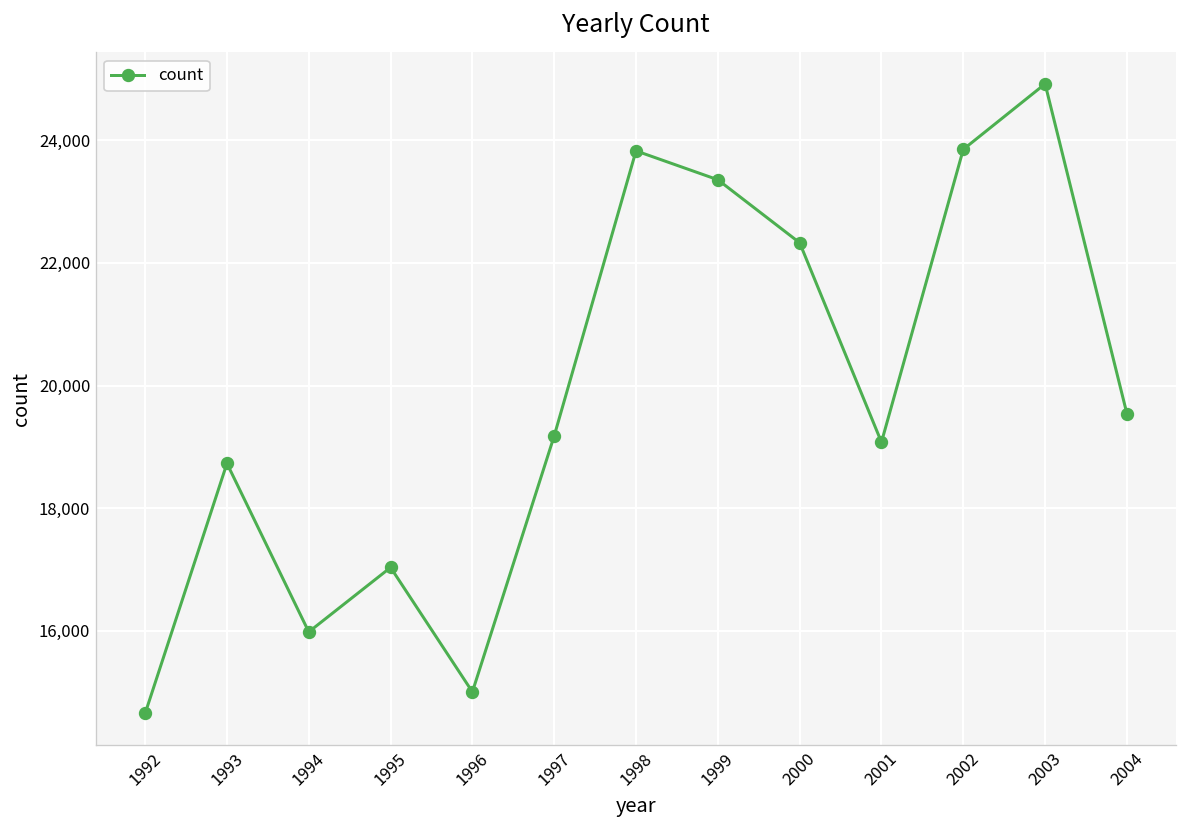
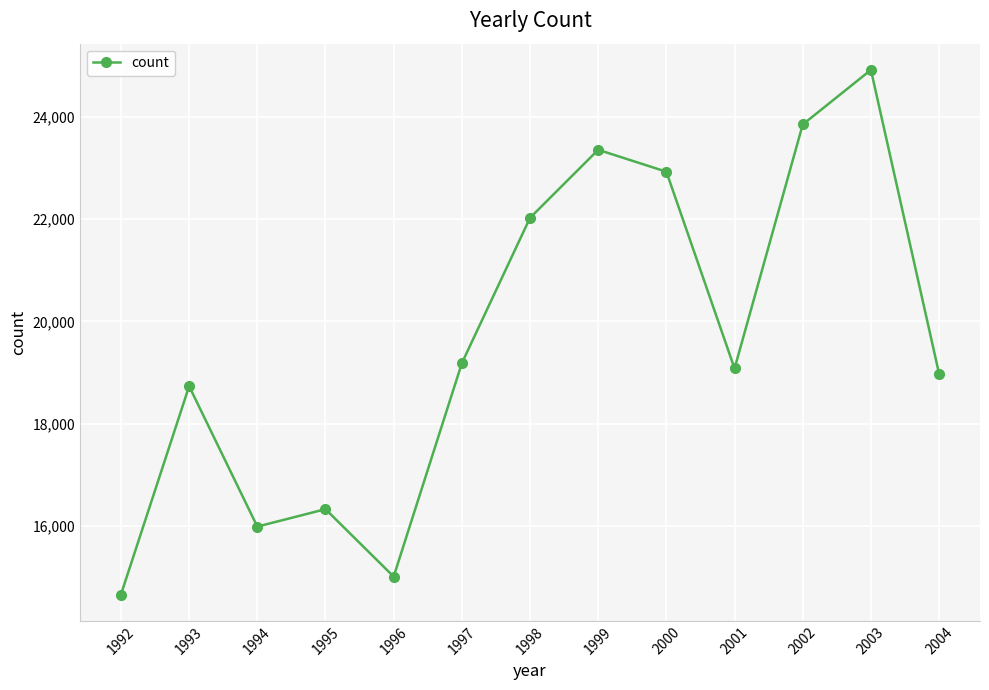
1995: 17,000 -> 16,300
1998: 23,800 -> 22,000
2000: 22,300 -> 22,900
2004: 19,500 -> 19,000
